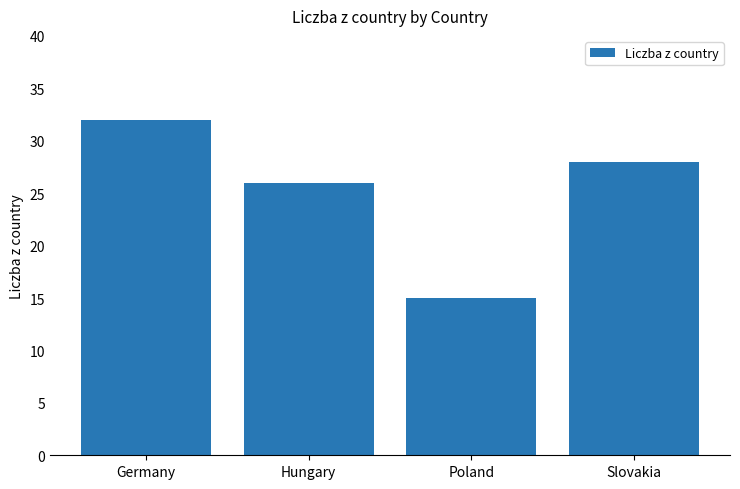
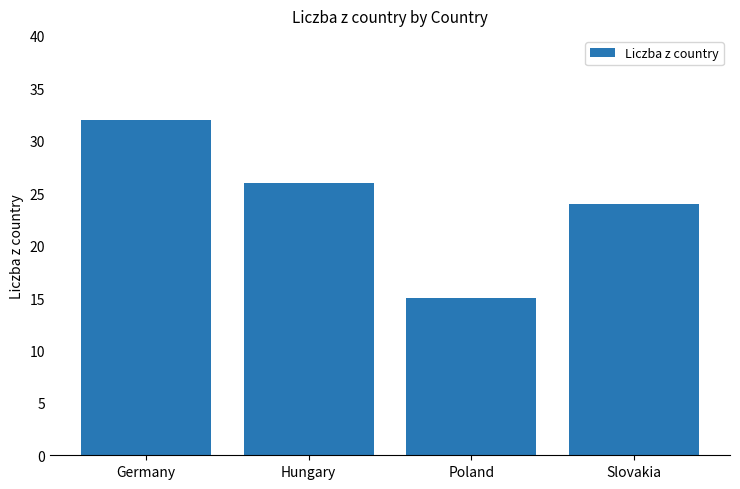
Slovakia: 28 -> 24
